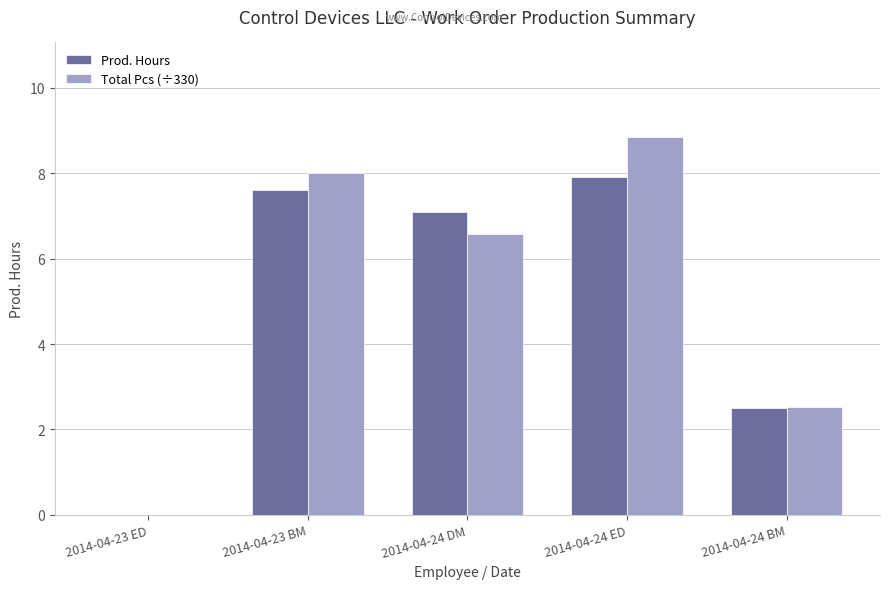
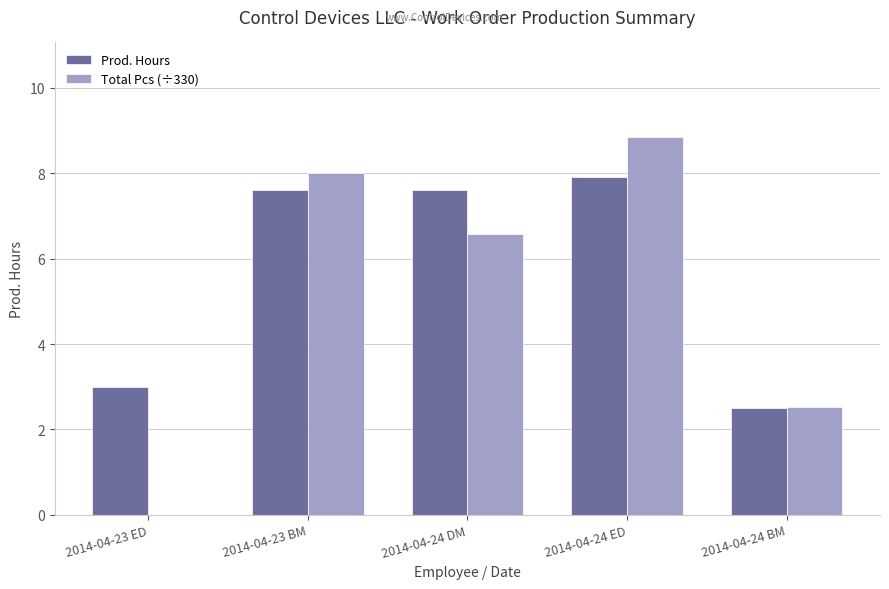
Prod. Hours, 2014-04-23 ED: 0 -> 3
Prod. Hours, 2014-04-24 DM: 7.1 -> 7.6
